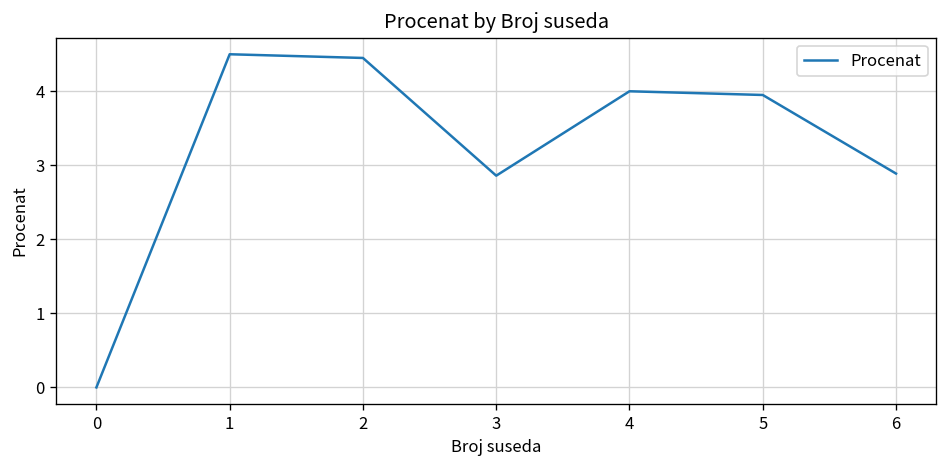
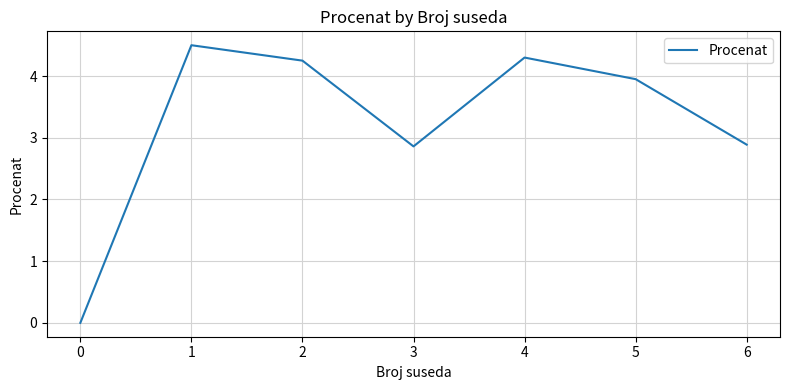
2: 4.5 -> 4.3
4: 4.0 -> 4.3
